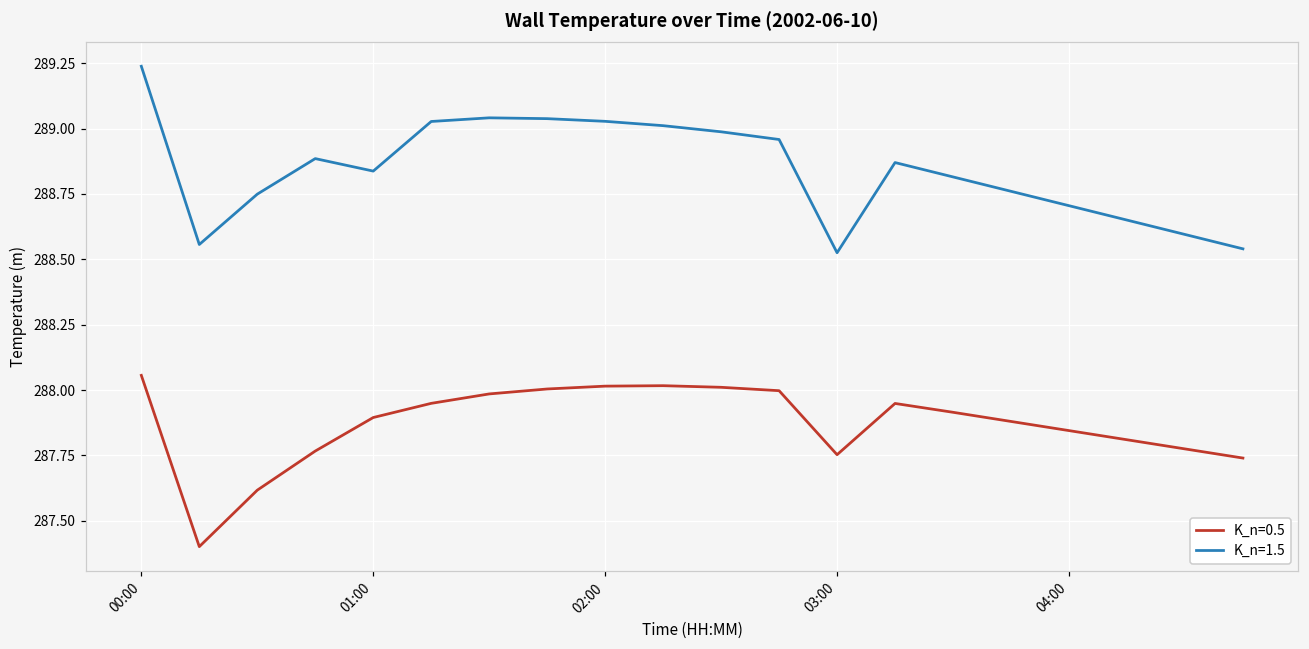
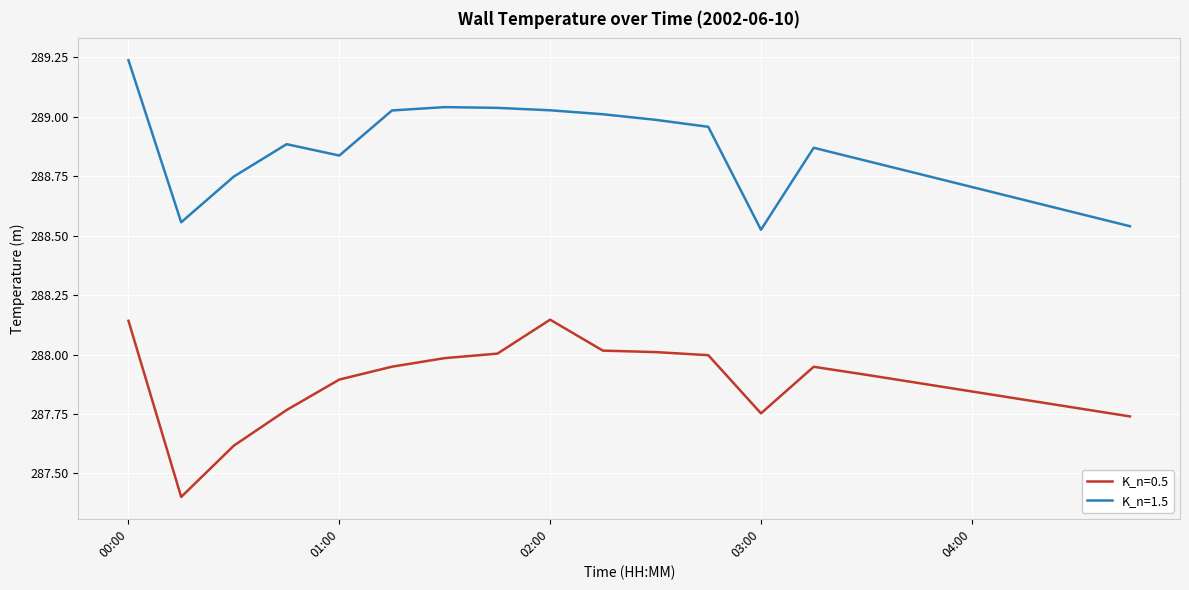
K_n=0.5, 00:00: 288.06 -> 288.14
K_n=0.5, 02:00: 288.02 -> 288.15
